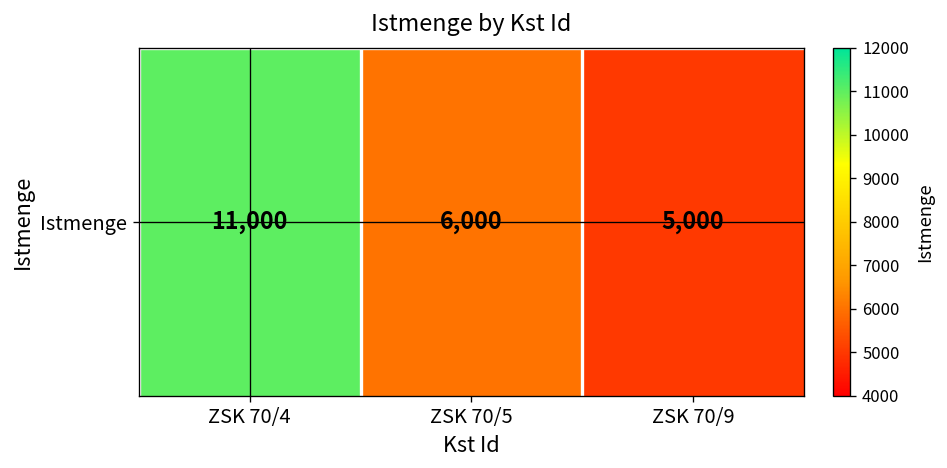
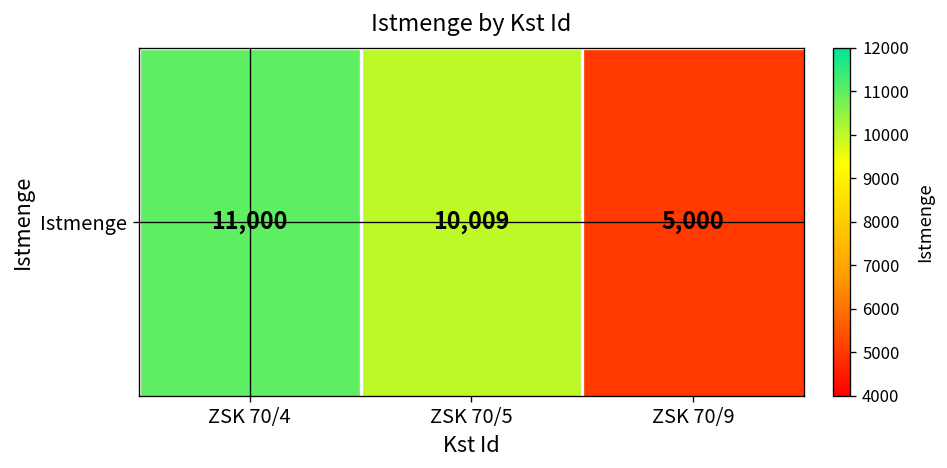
Istmenge, ZSK 70/5: 6,000 -> 10,009
